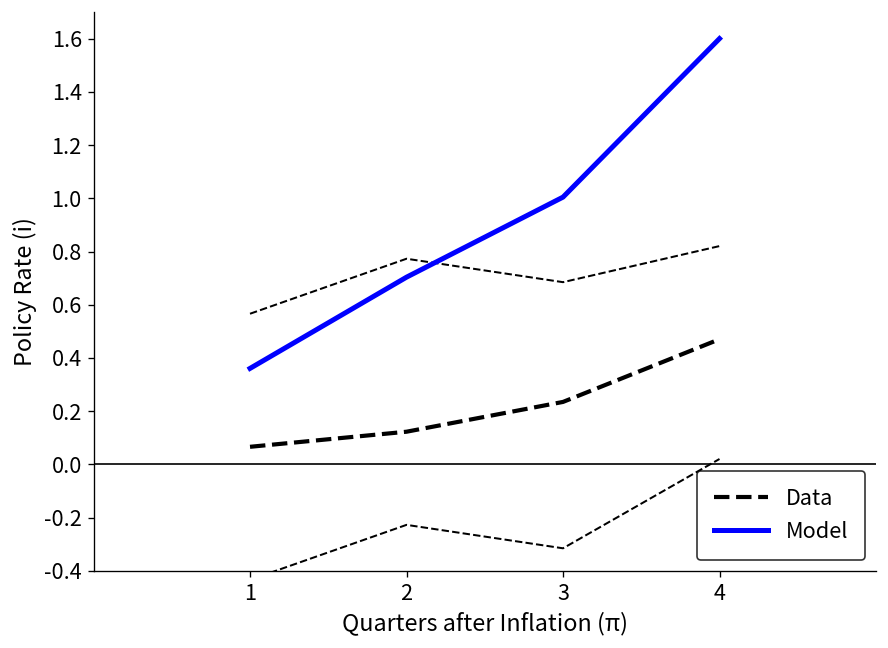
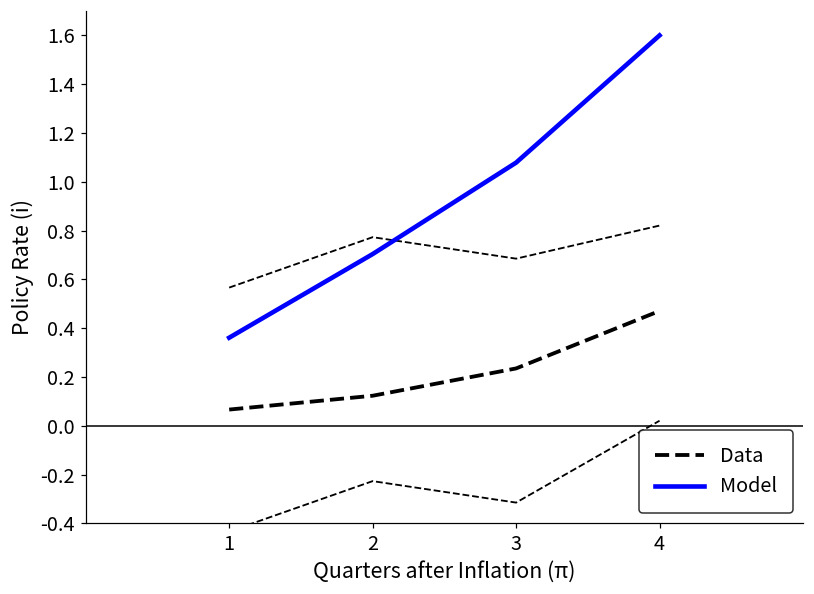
Model, 3: 1.00 -> 1.08
